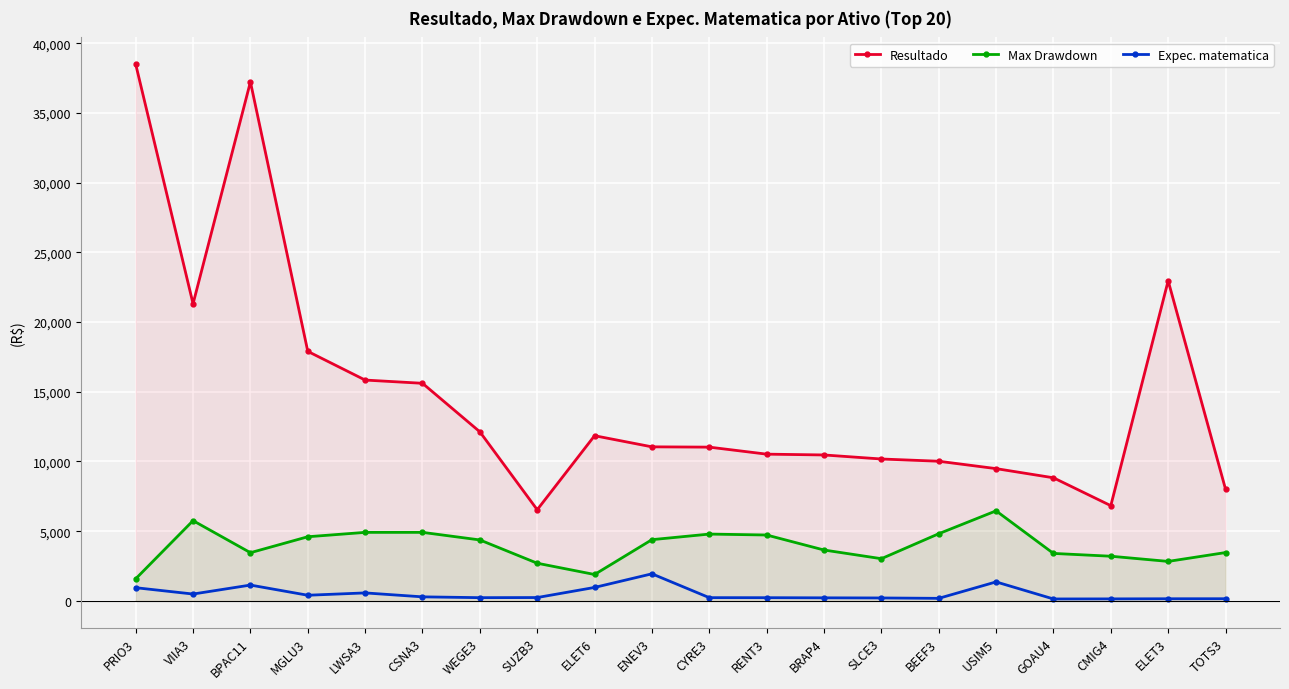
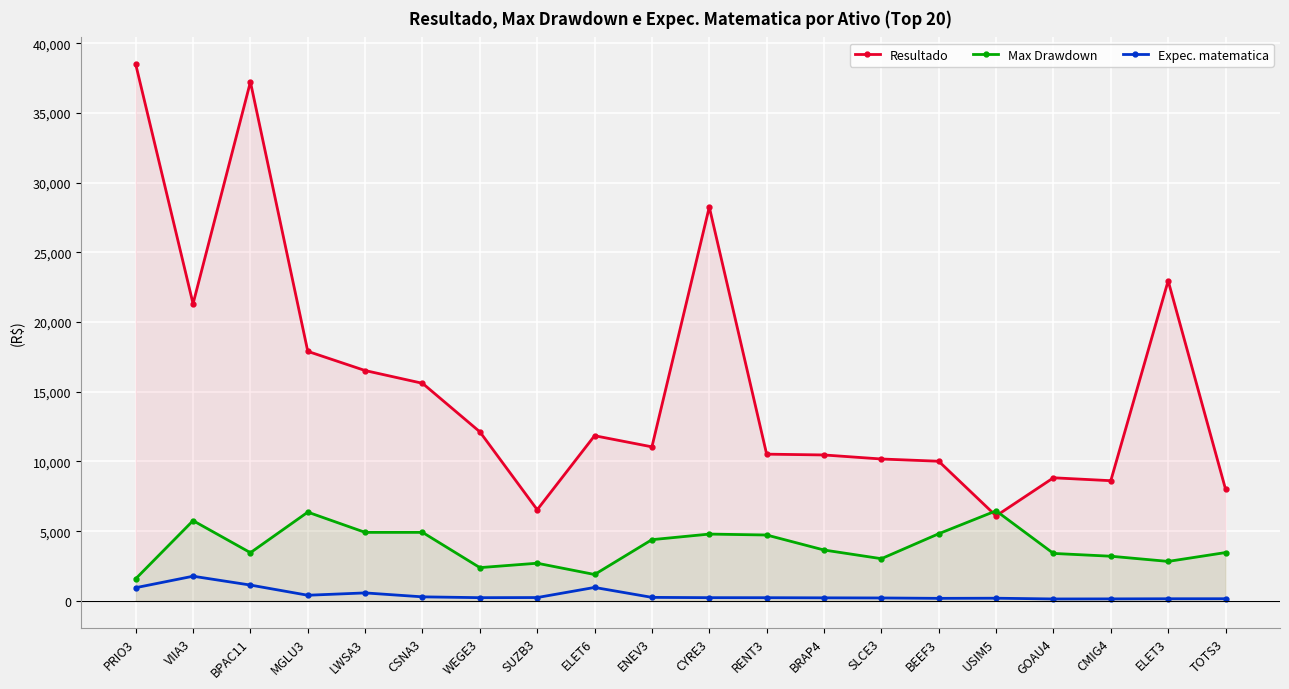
Expec. matematica, VIIA3: 500 -> 1,800
Max Drawdown, MGLU3: 4,600 -> 6,400
Resultado, LWSA3: 15,800 -> 16,500
Max Drawdown, WEGE3: 4,400 -> 2,400
Expec. matematica, ENEV3: 1,900 -> 300
Resultado, CYRE3: 11,000 -> 28,300
Resultado, USIM5: 9,500 -> 6,100
Expec. matematica, USIM5: 1,400 -> 200
Resultado, CMIG4: 6,800 -> 8,600
